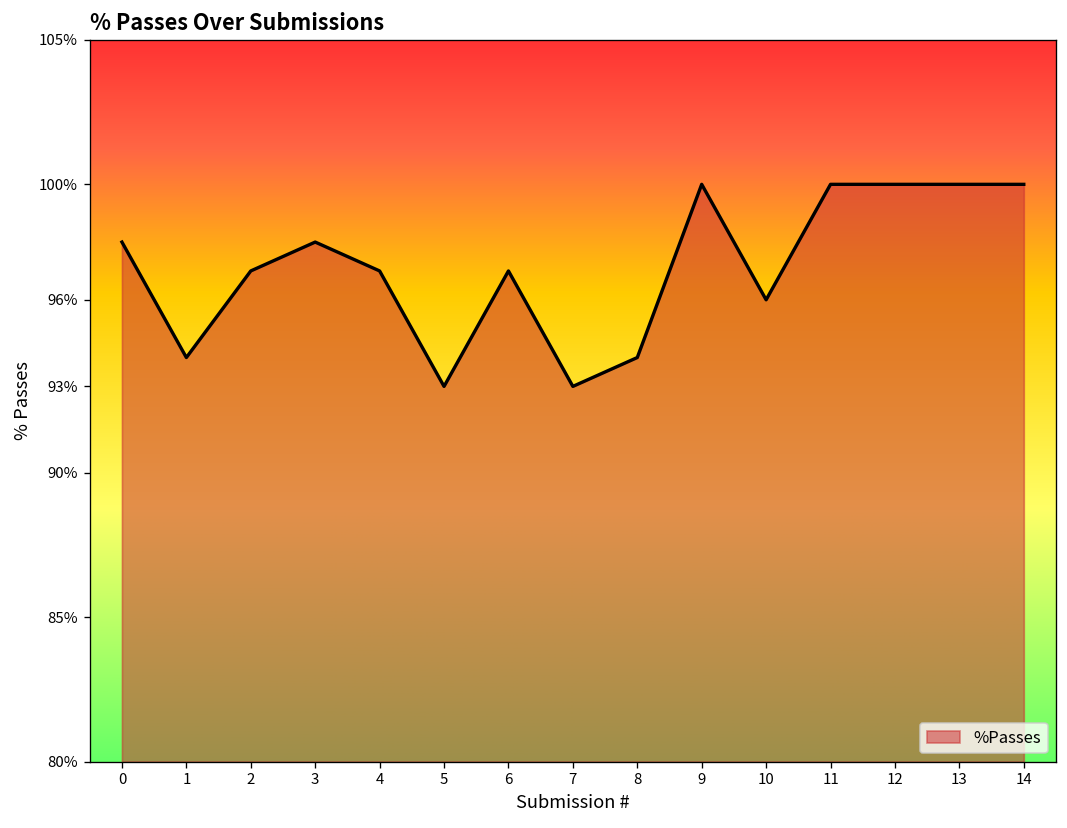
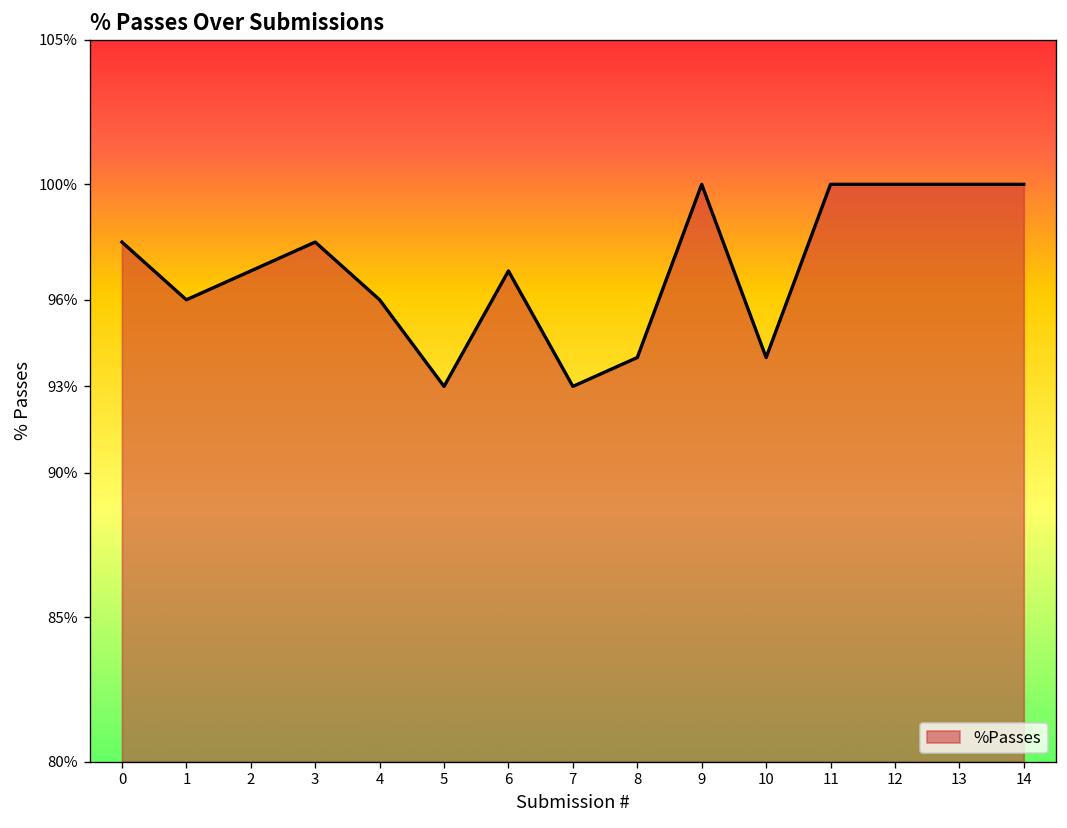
1: 94% -> 96%
4: 97% -> 96%
10: 96% -> 94%
